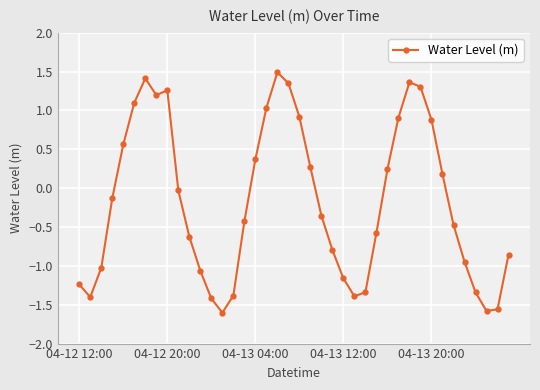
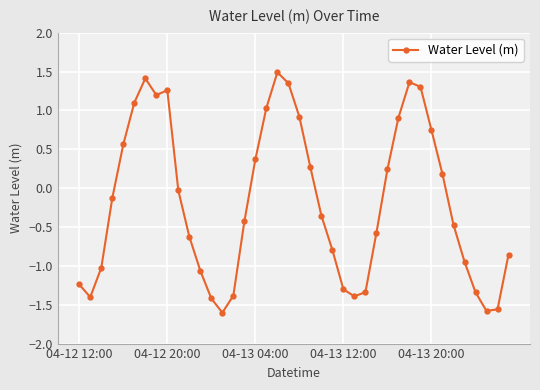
04-13 12:00: -1.2 -> -1.3
04-13 20:00: 0.9 -> 0.7
